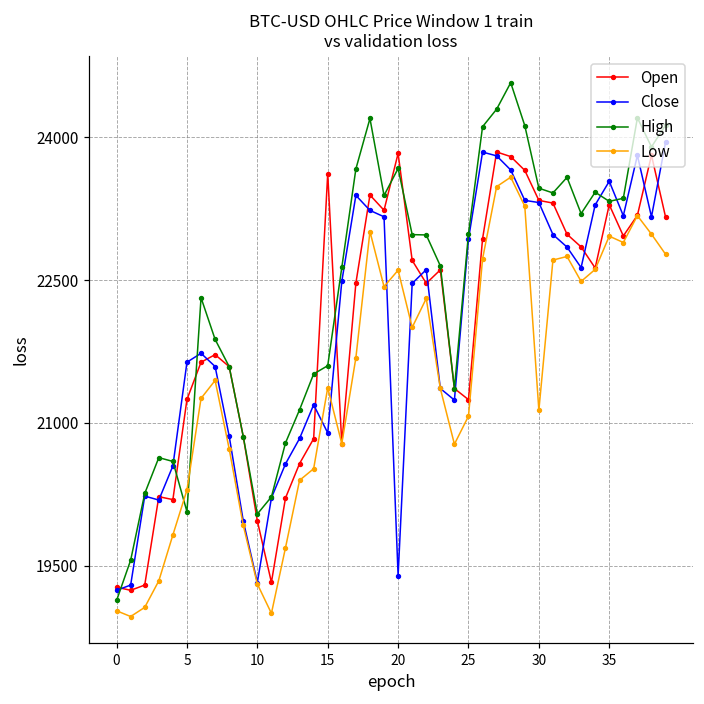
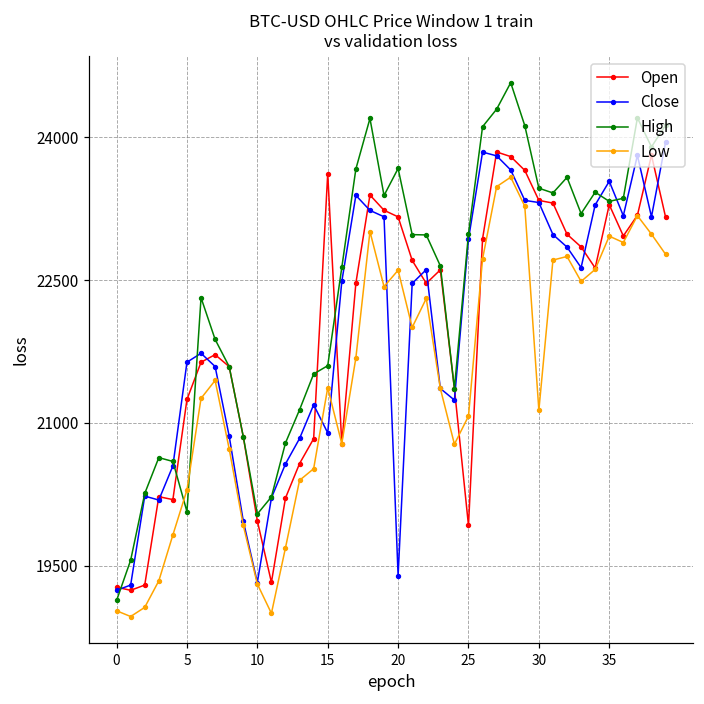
Open, 20: 23800 -> 23200
Open, 25: 21200 -> 19900
